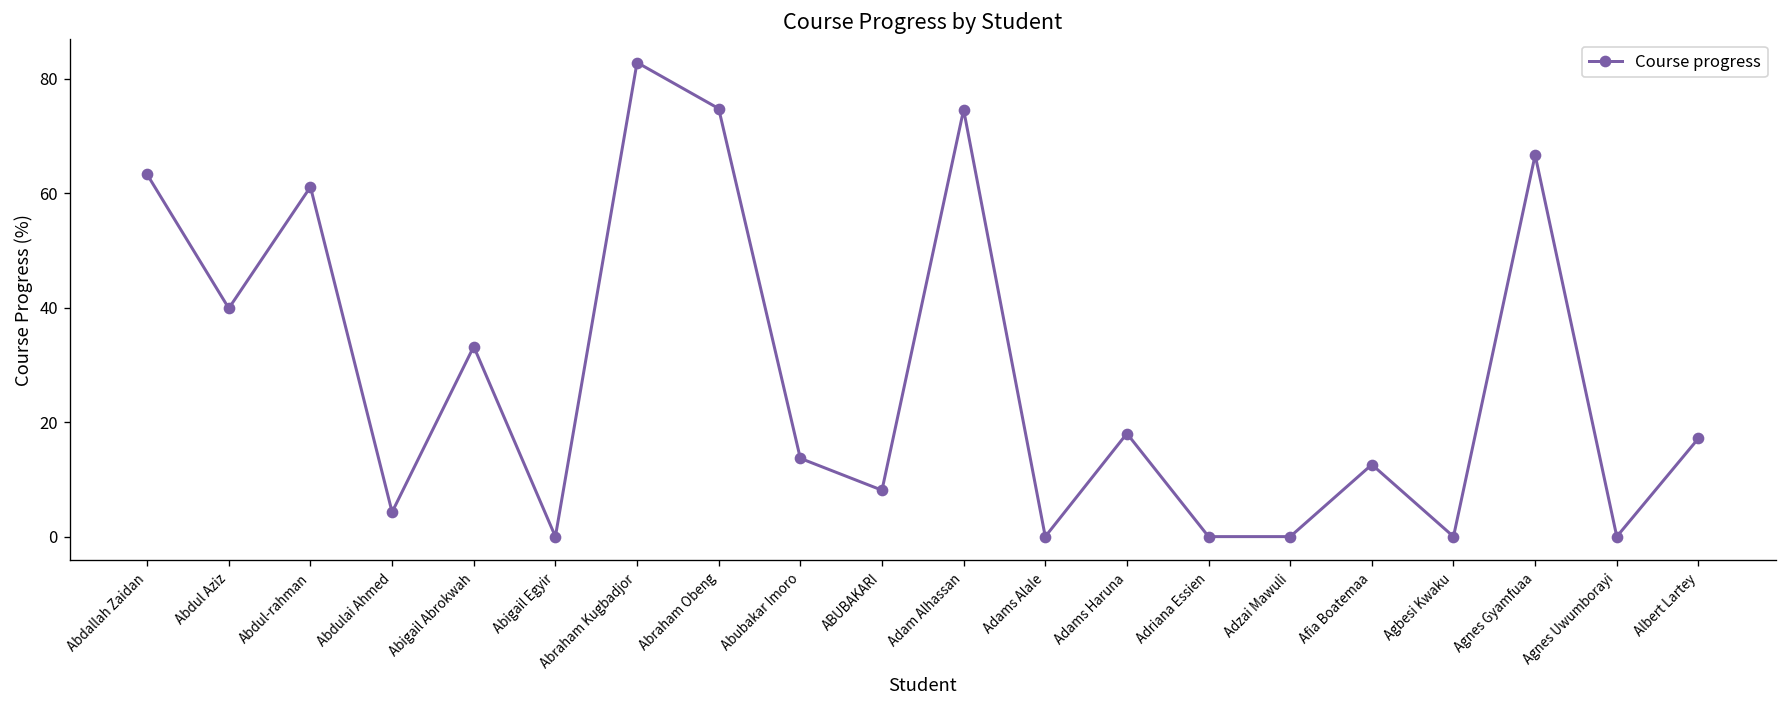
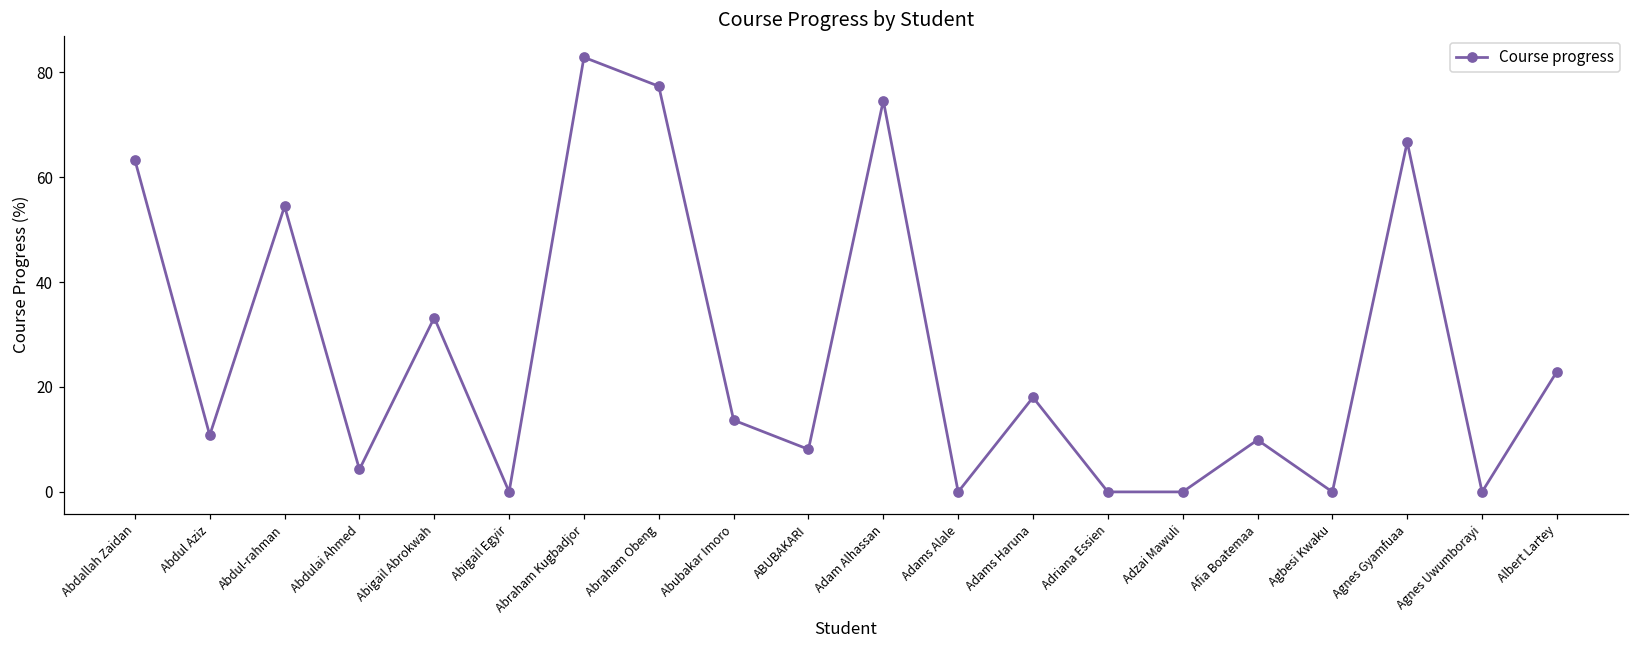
Abdul Aziz: 40 -> 11
Abdul-rahman: 61 -> 54
Abraham Obeng: 75 -> 77
Afia Boatemaa: 13 -> 10
Albert Lartey: 17 -> 23
